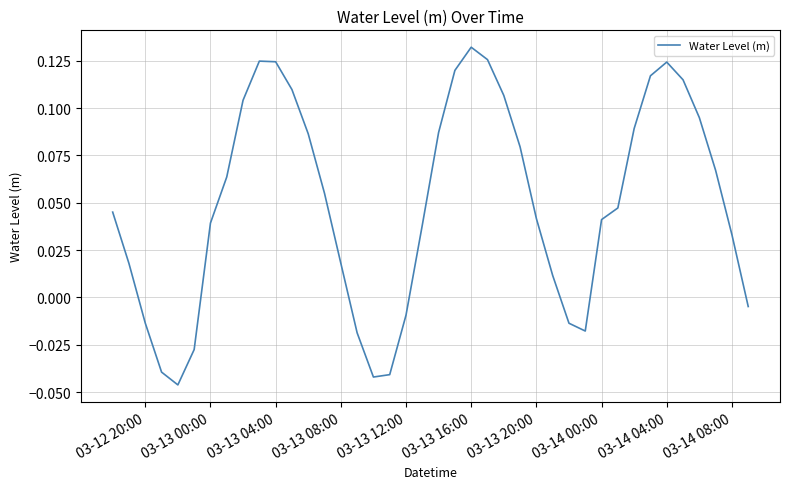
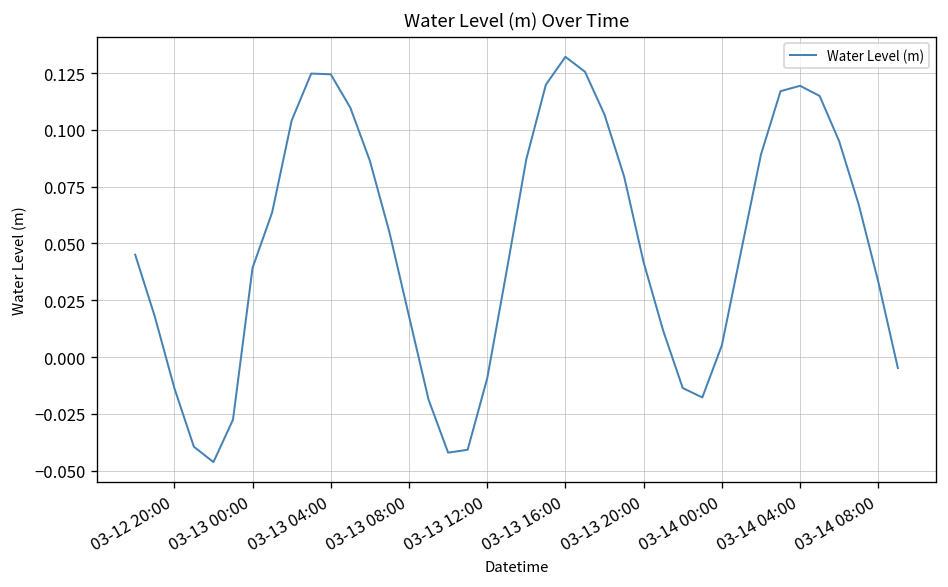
03-14 00:00: 0.041 -> 0.005
03-14 04:00: 0.124 -> 0.119
